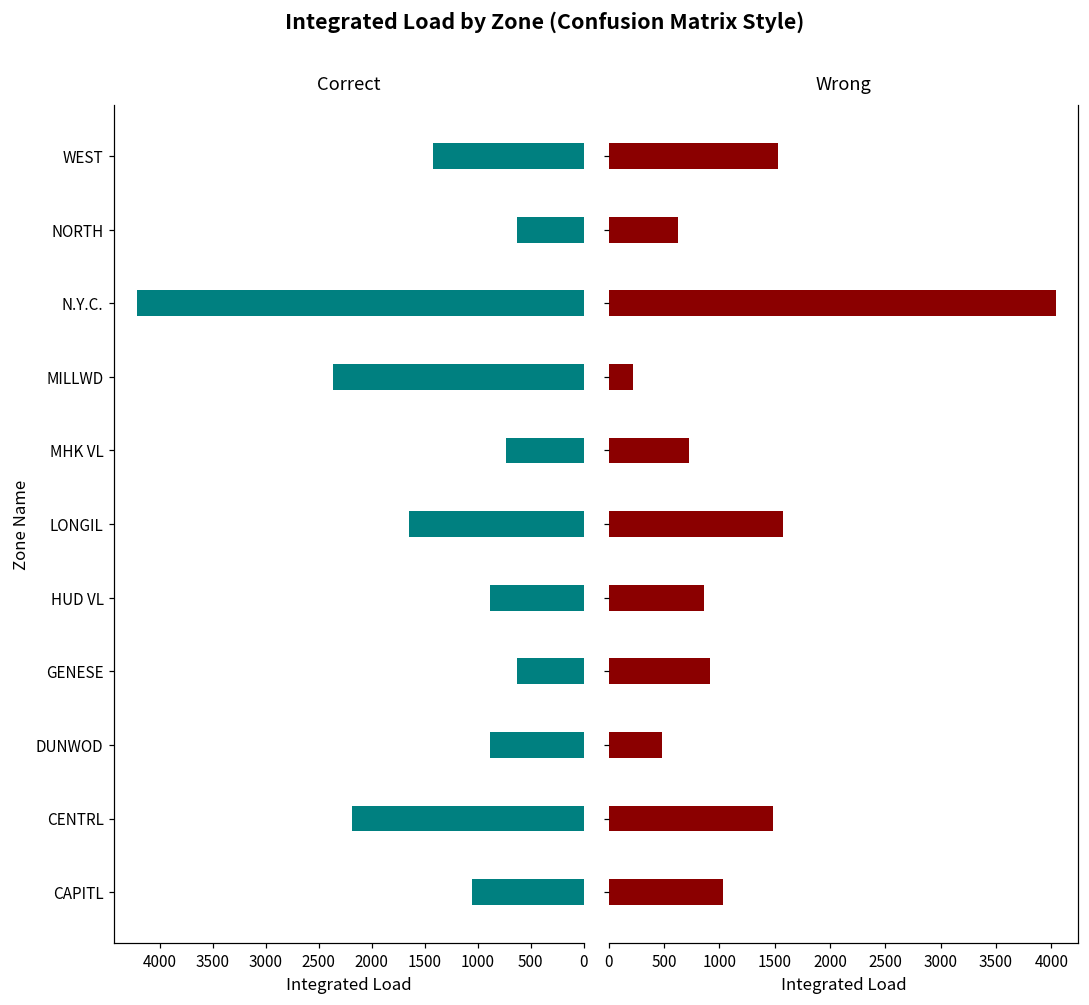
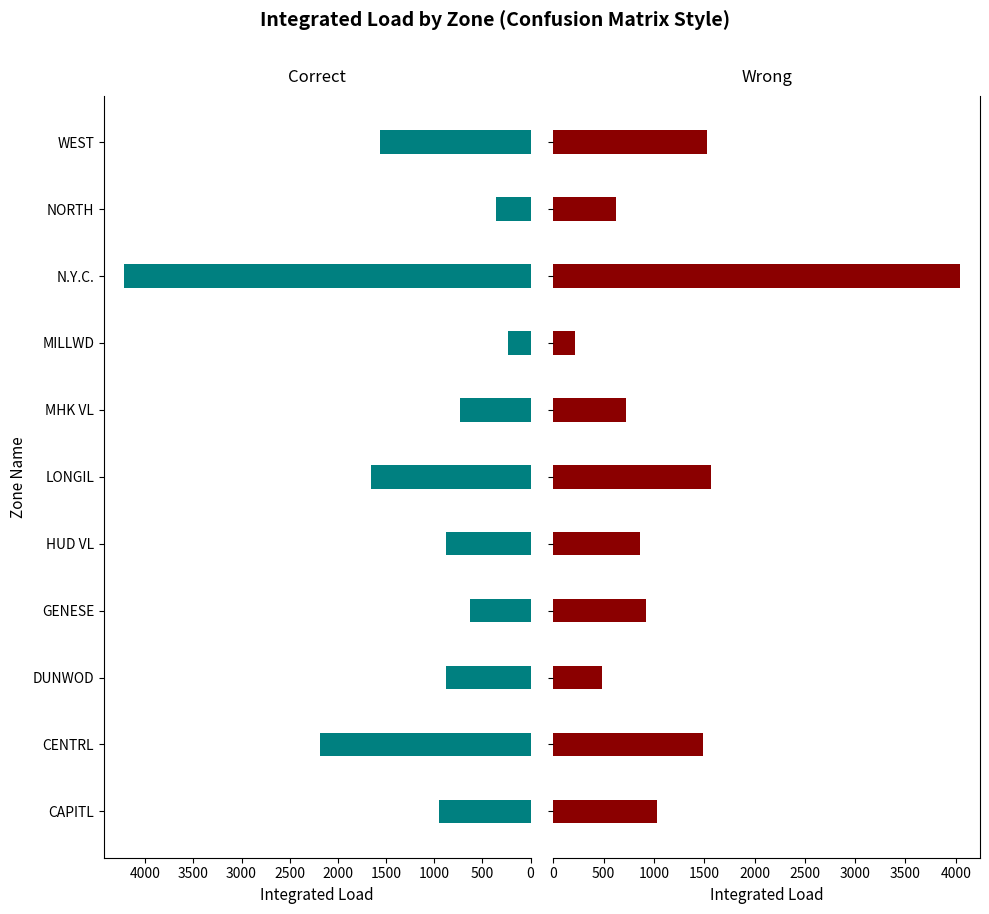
Correct, WEST: 1400 -> 1600
Correct, NORTH: 600 -> 400
Correct, MILLWD: 2400 -> 200
Correct, CAPITL: 1100 -> 1000
